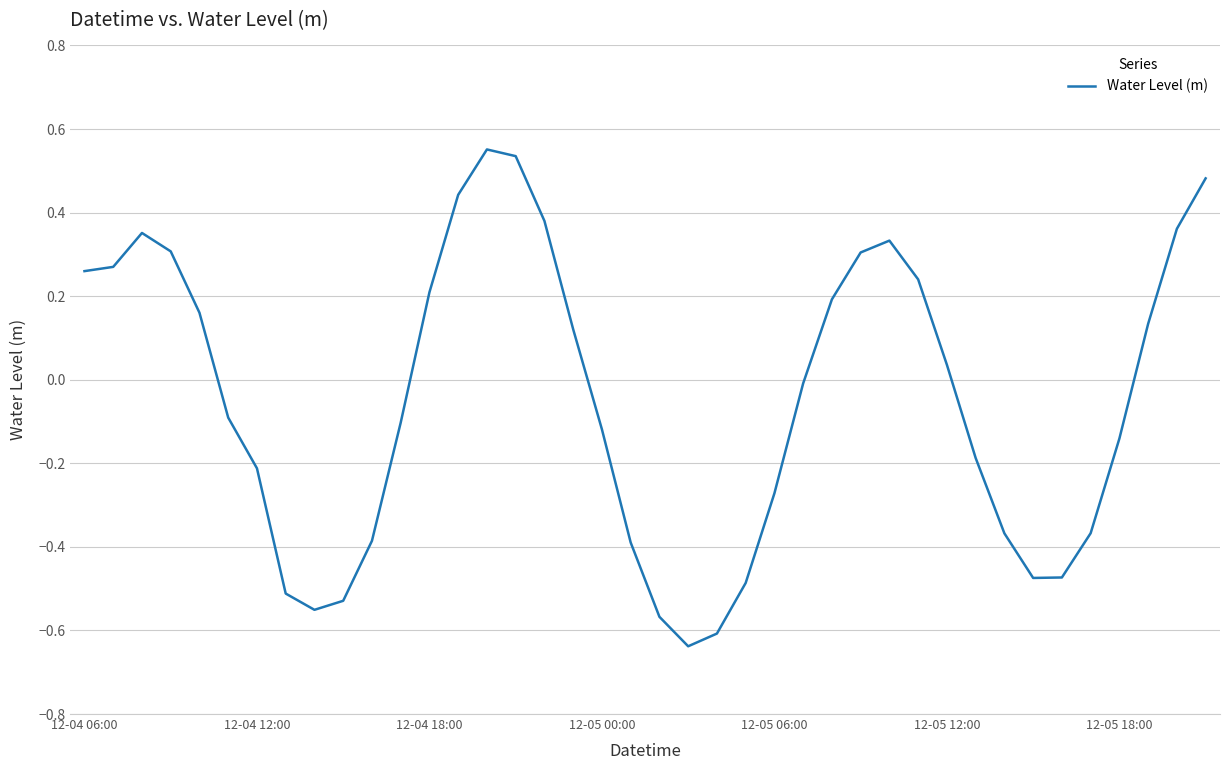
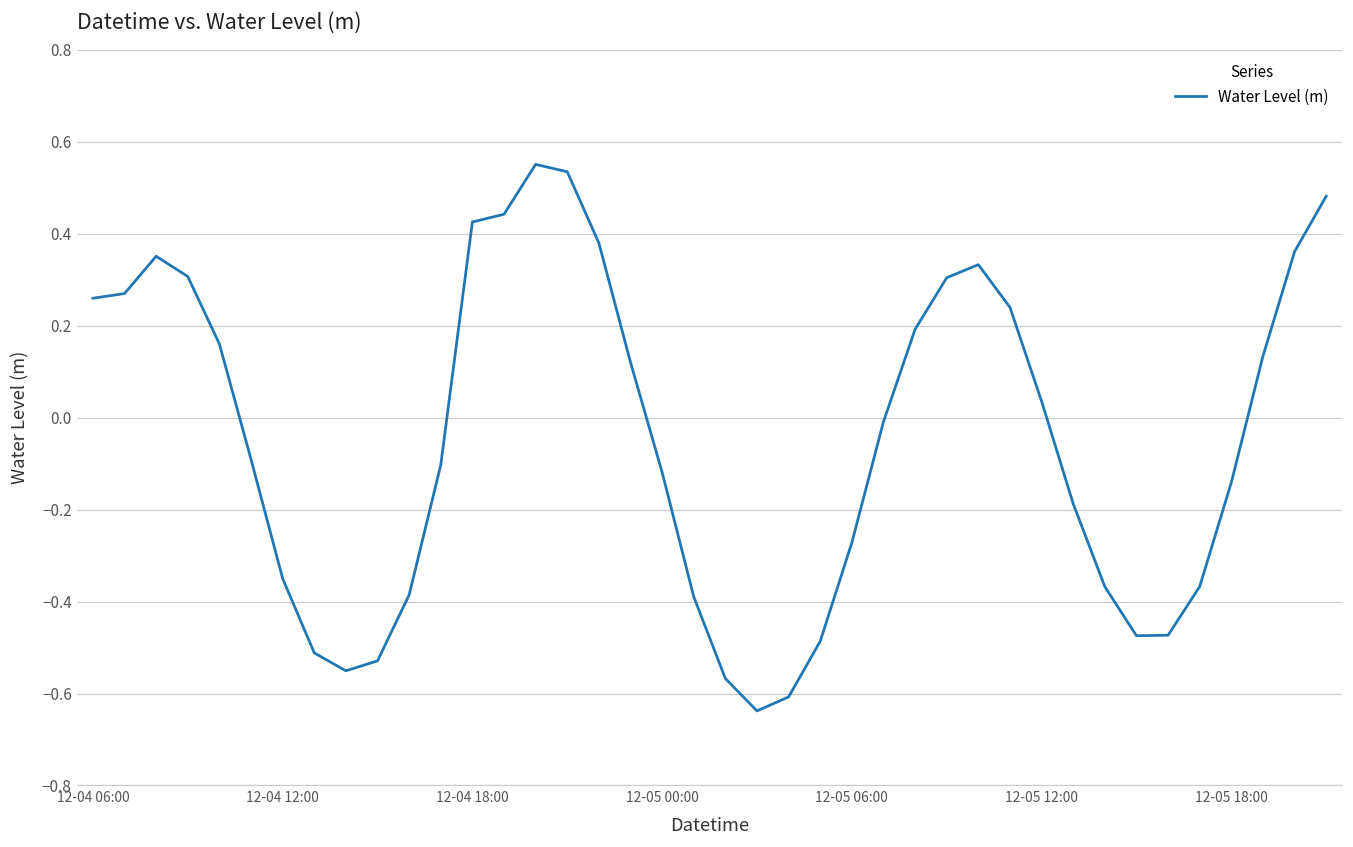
12-04 12:00: -0.21 -> -0.35
12-04 18:00: 0.21 -> 0.43
